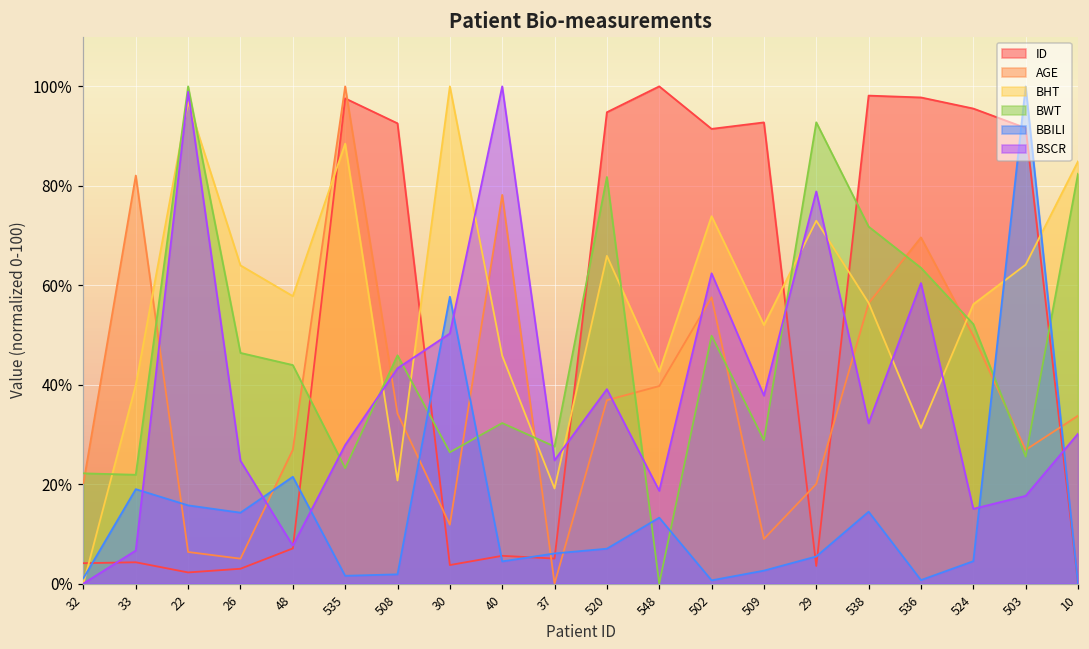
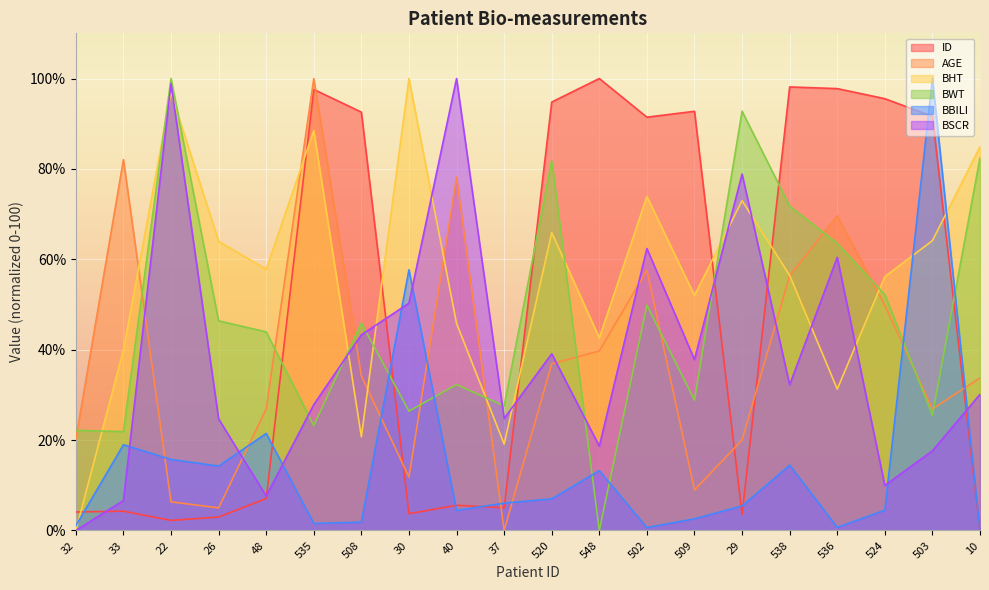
BSCR, 524: 15% -> 10%
